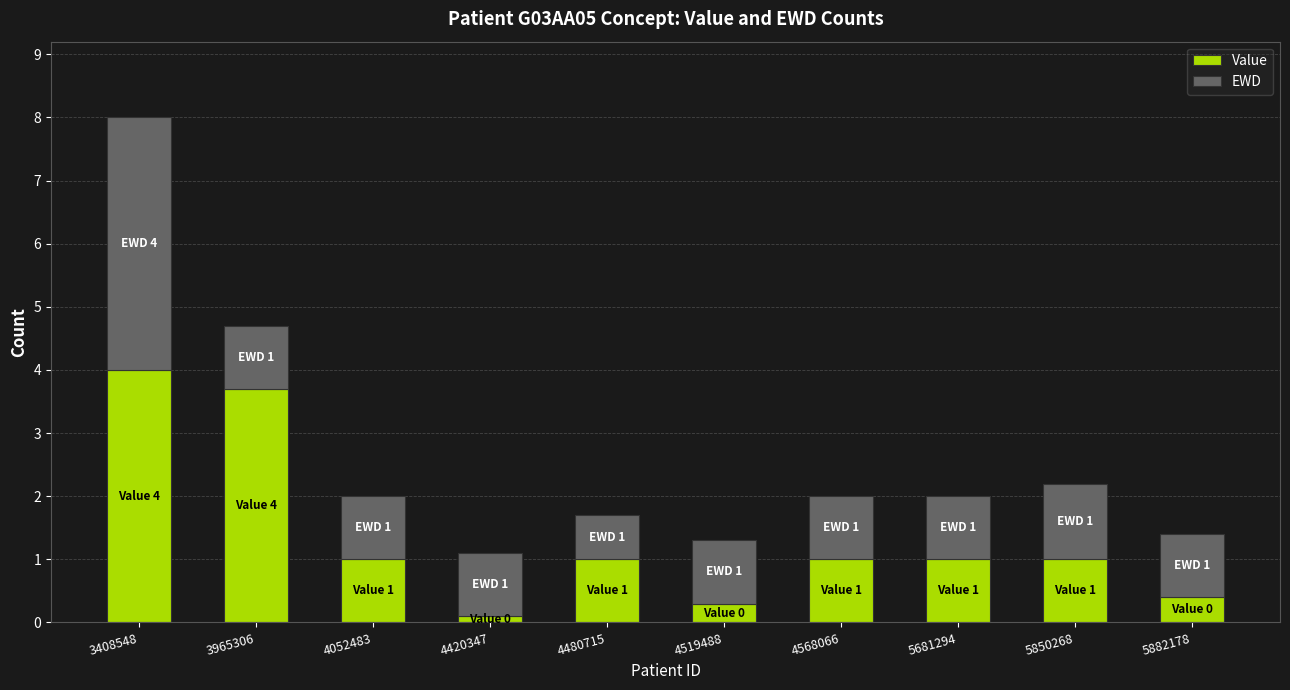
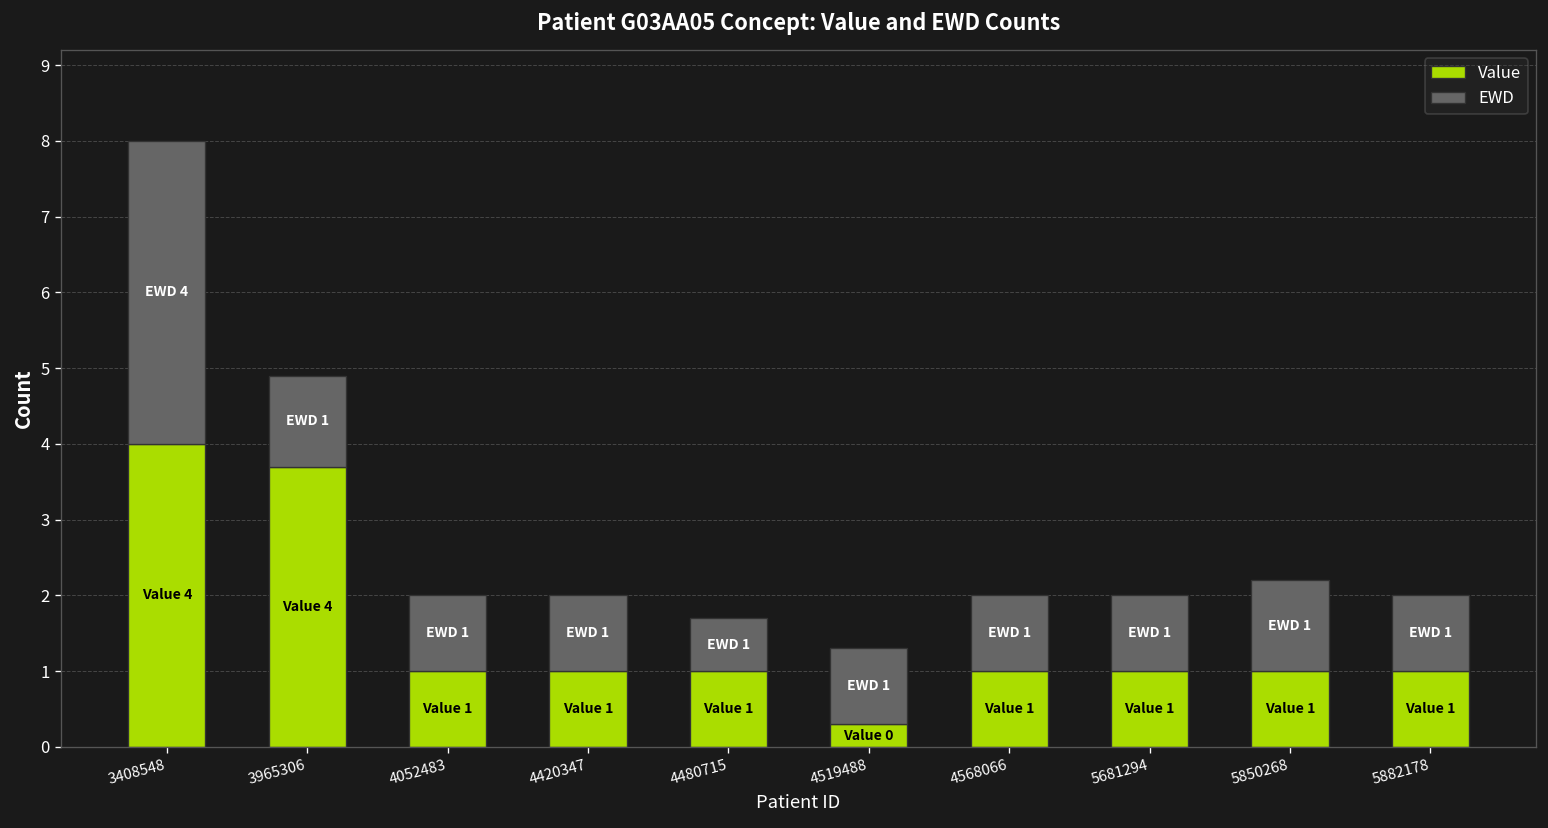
EWD, 3965306: 1.0 -> 1.2
Value, 4420347: 0 -> 1
Value, 5882178: 0 -> 1
